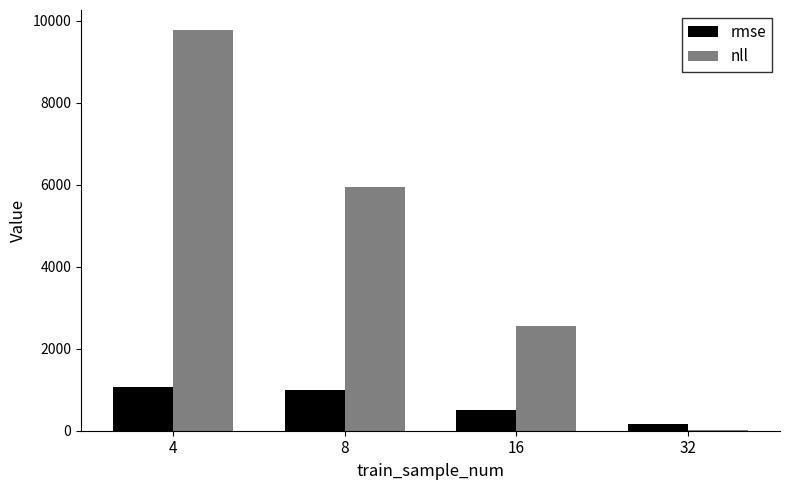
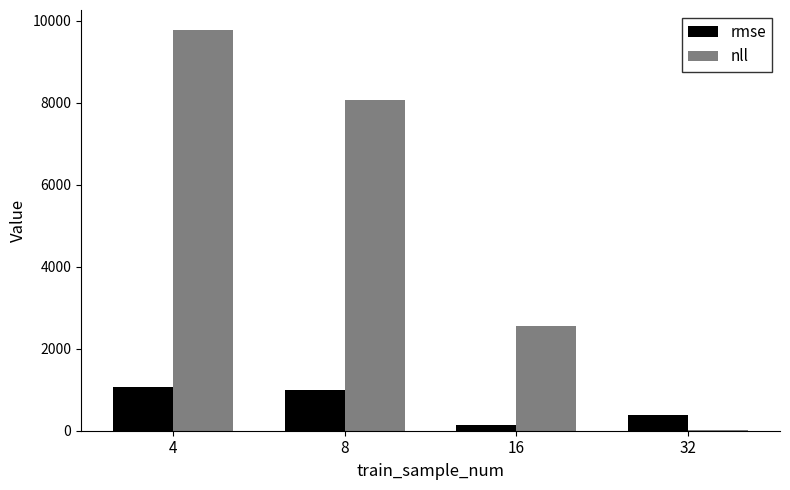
nll, 8: 6000 -> 8100
rmse, 16: 500 -> 100
rmse, 32: 200 -> 400
